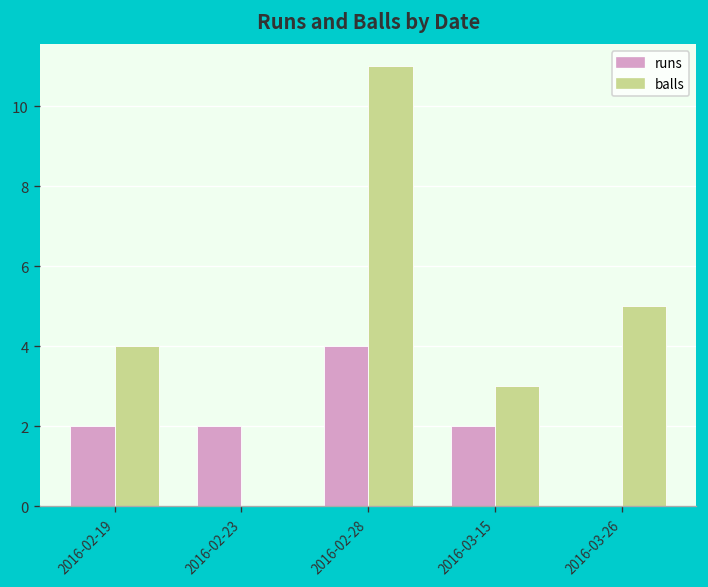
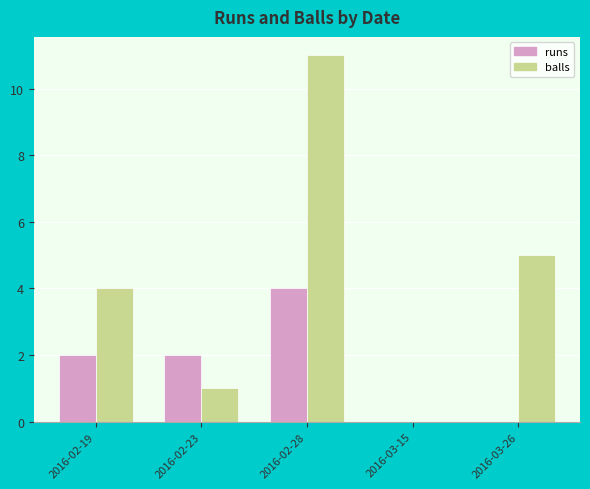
balls, 2016-02-23: 0 -> 1
runs, 2016-03-15: 2 -> 0
balls, 2016-03-15: 3 -> 0
